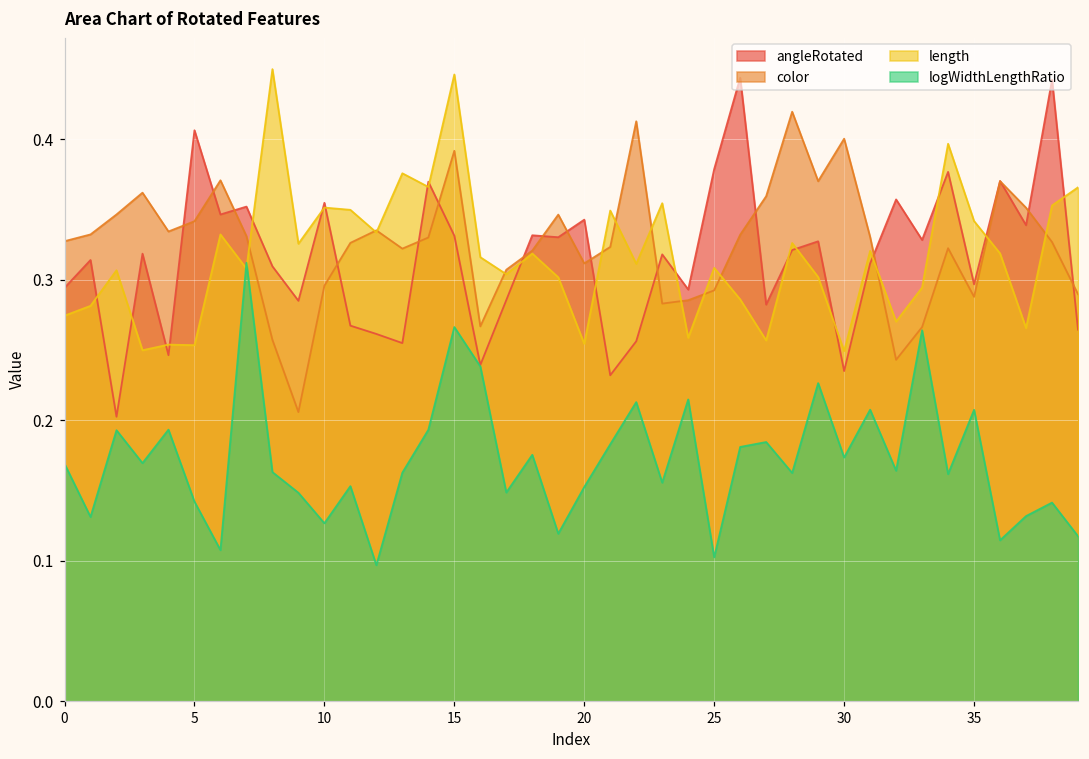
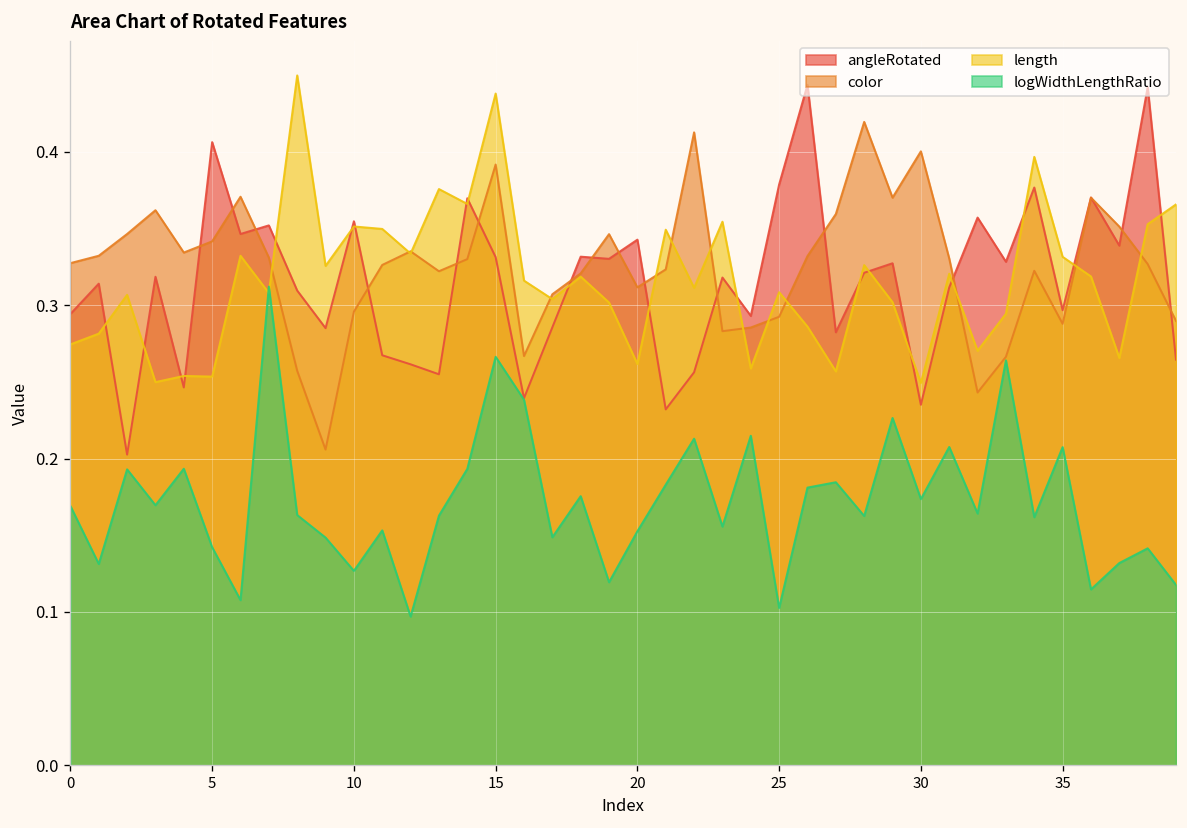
length, 15: 0.446 -> 0.438
length, 20: 0.255 -> 0.262
length, 35: 0.342 -> 0.332
